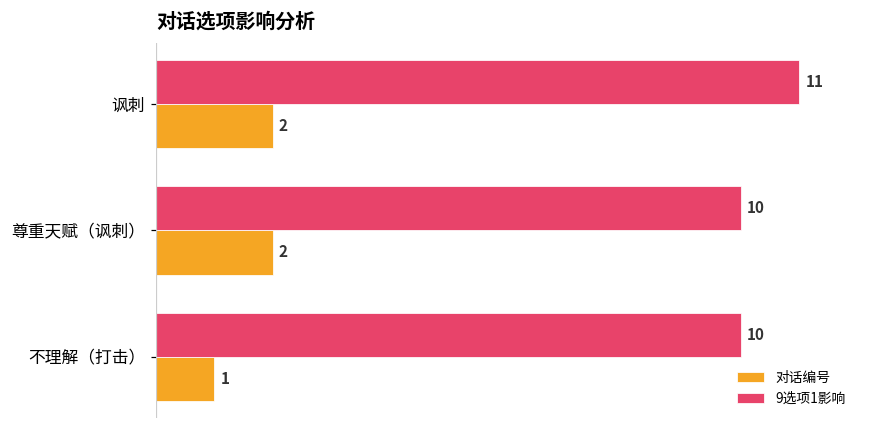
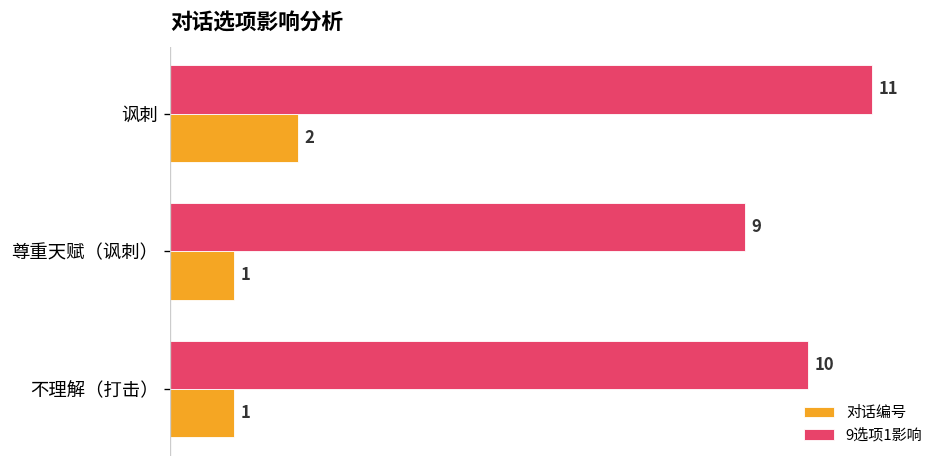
9选项1影响, 尊重天赋（讽刺）: 10 -> 9
对话编号, 尊重天赋（讽刺）: 2 -> 1
